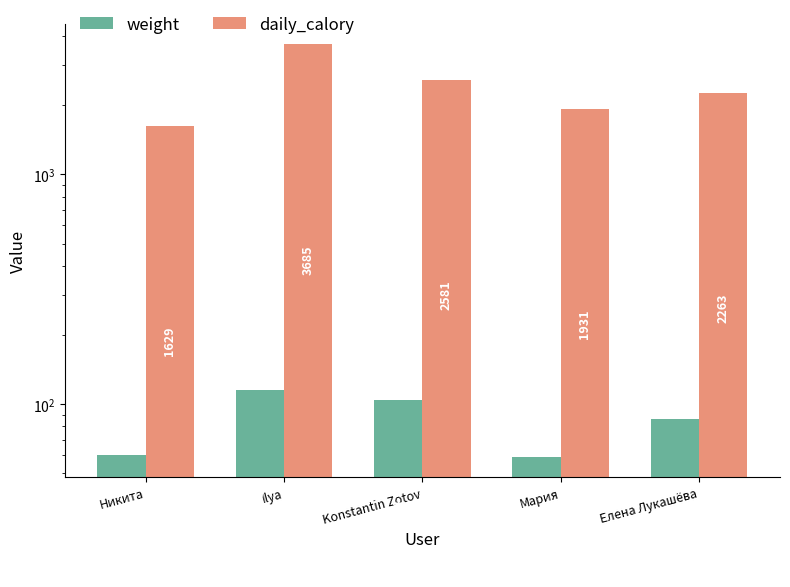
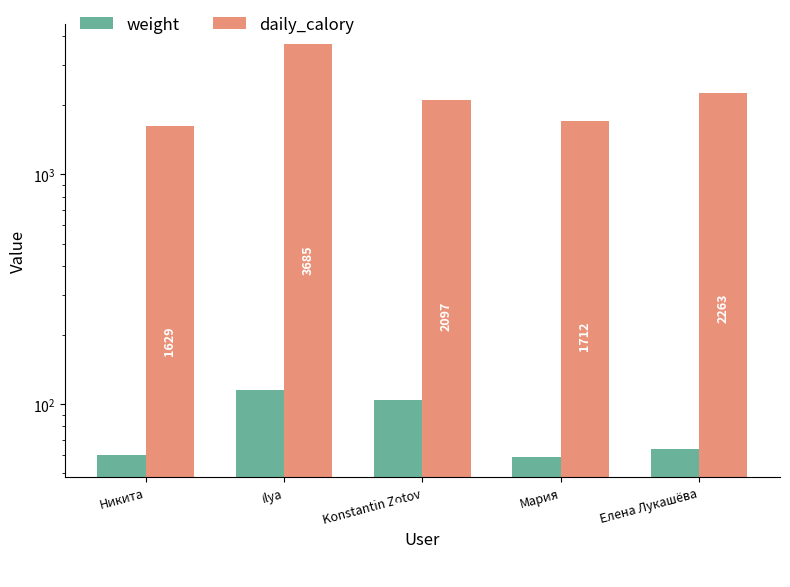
daily_calory, Konstantin Zotov: 2581 -> 2097
daily_calory, Мария: 1931 -> 1712
weight, Елена Лукашёва: 86 -> 64
